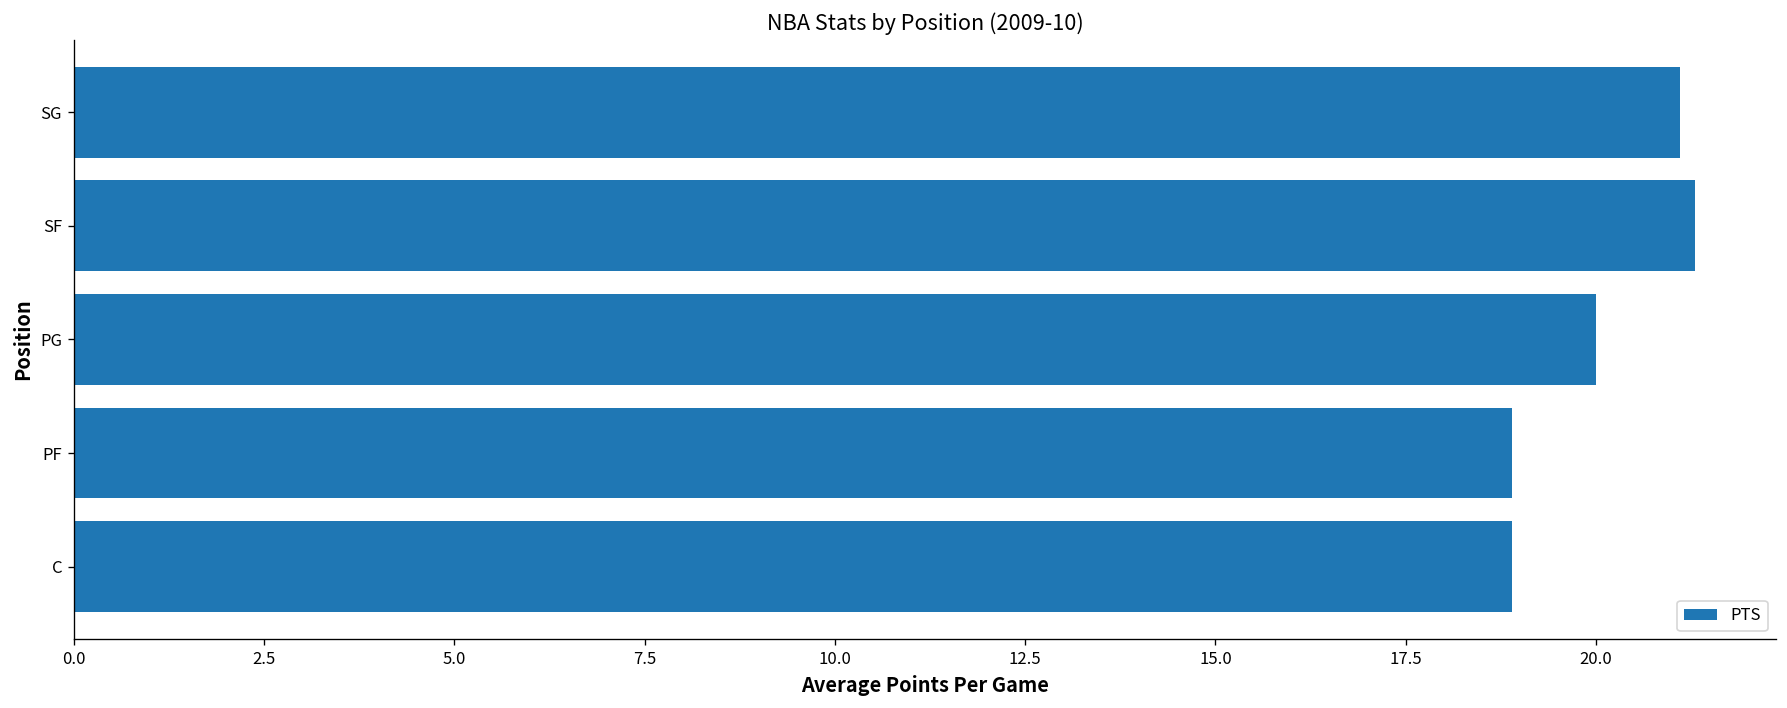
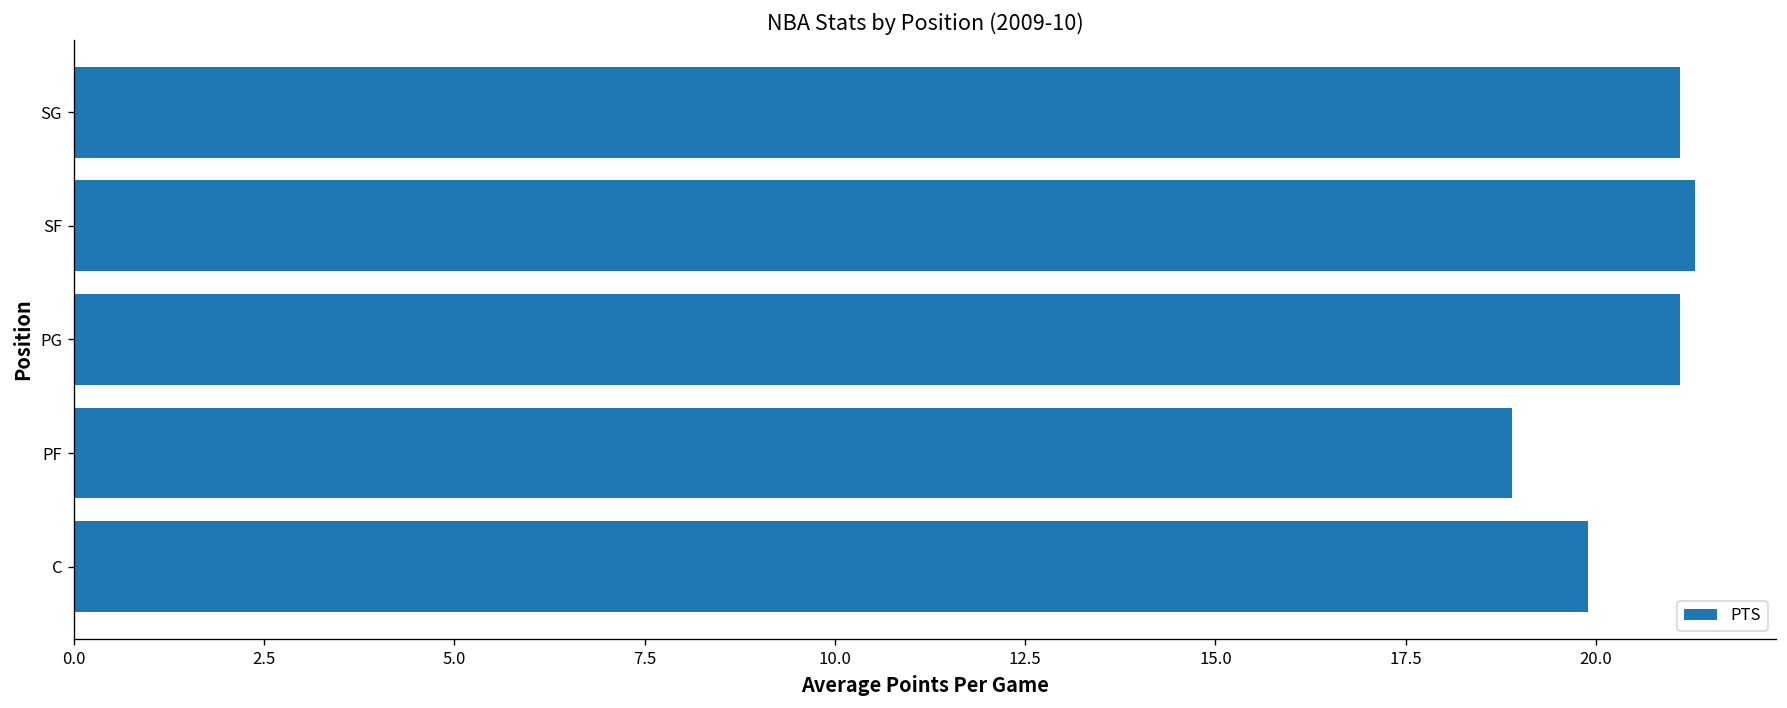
PG: 20.0 -> 21.1
C: 18.9 -> 19.9
